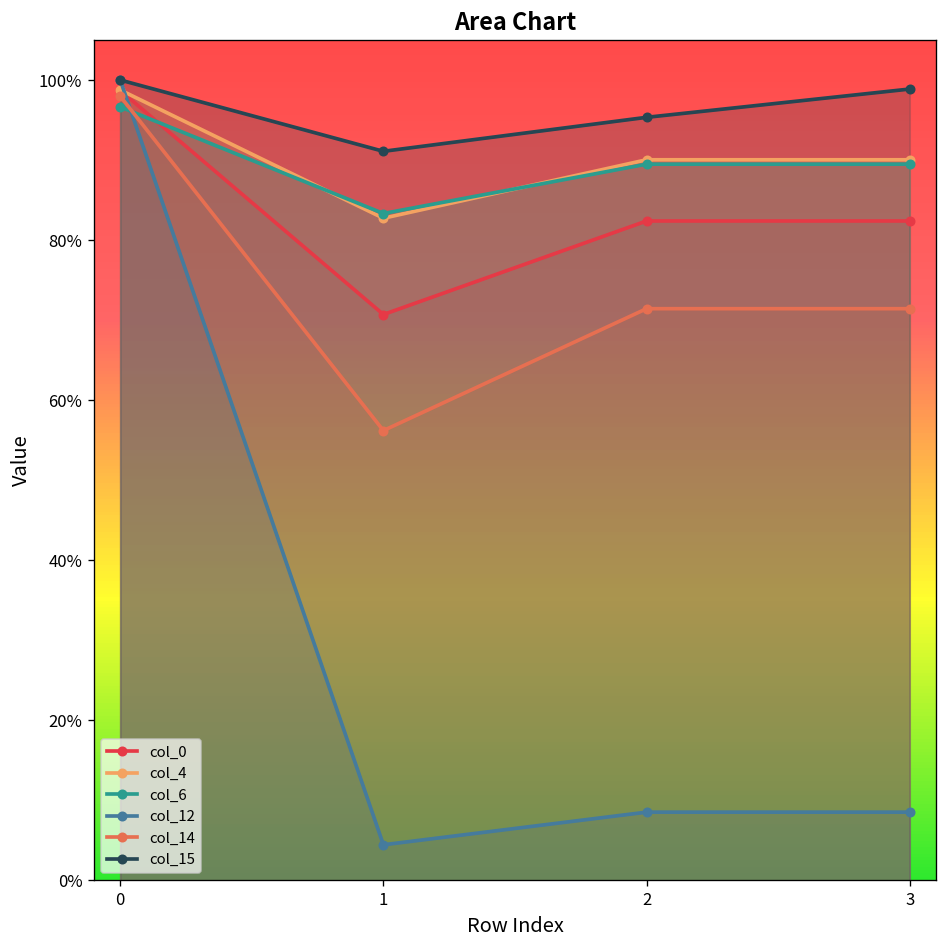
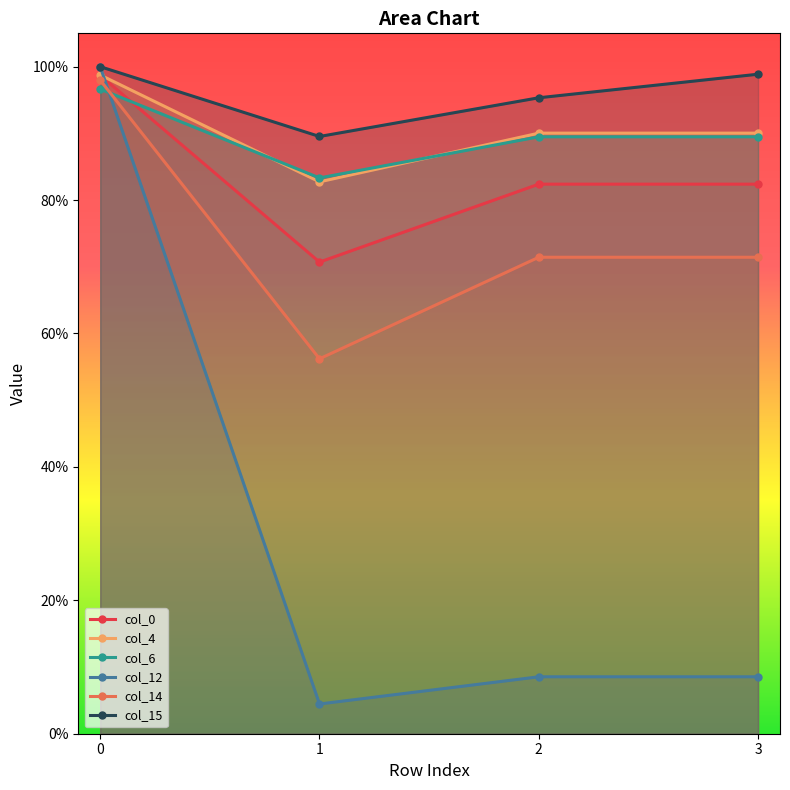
col_15, 1: 91% -> 90%
